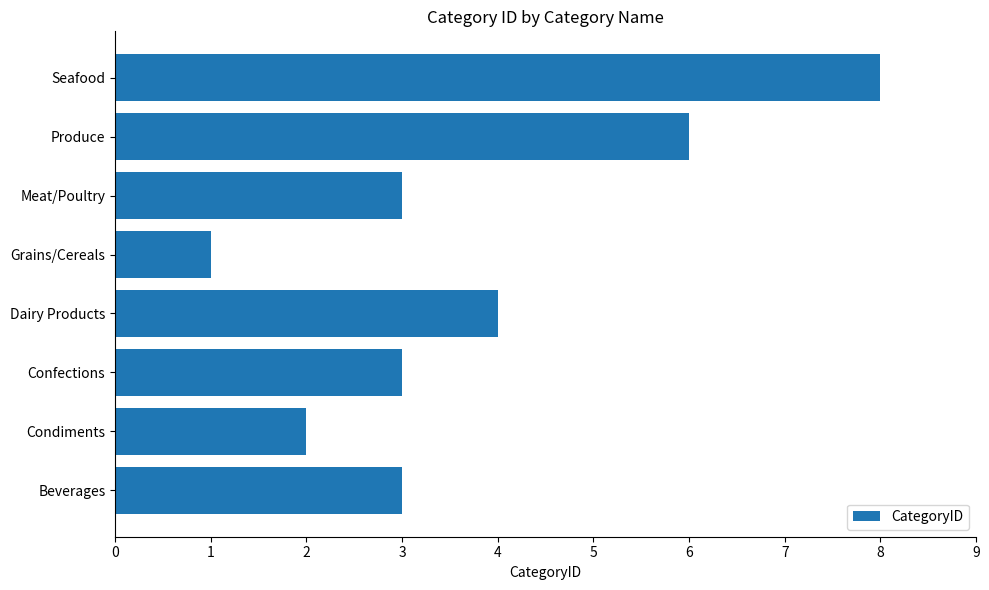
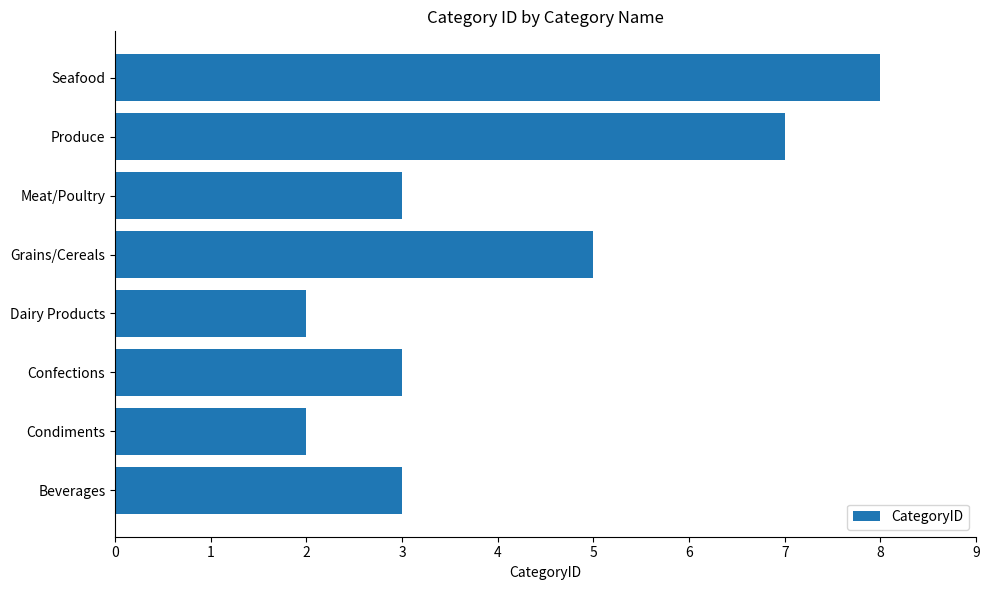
Produce: 6 -> 7
Grains/Cereals: 1 -> 5
Dairy Products: 4 -> 2
